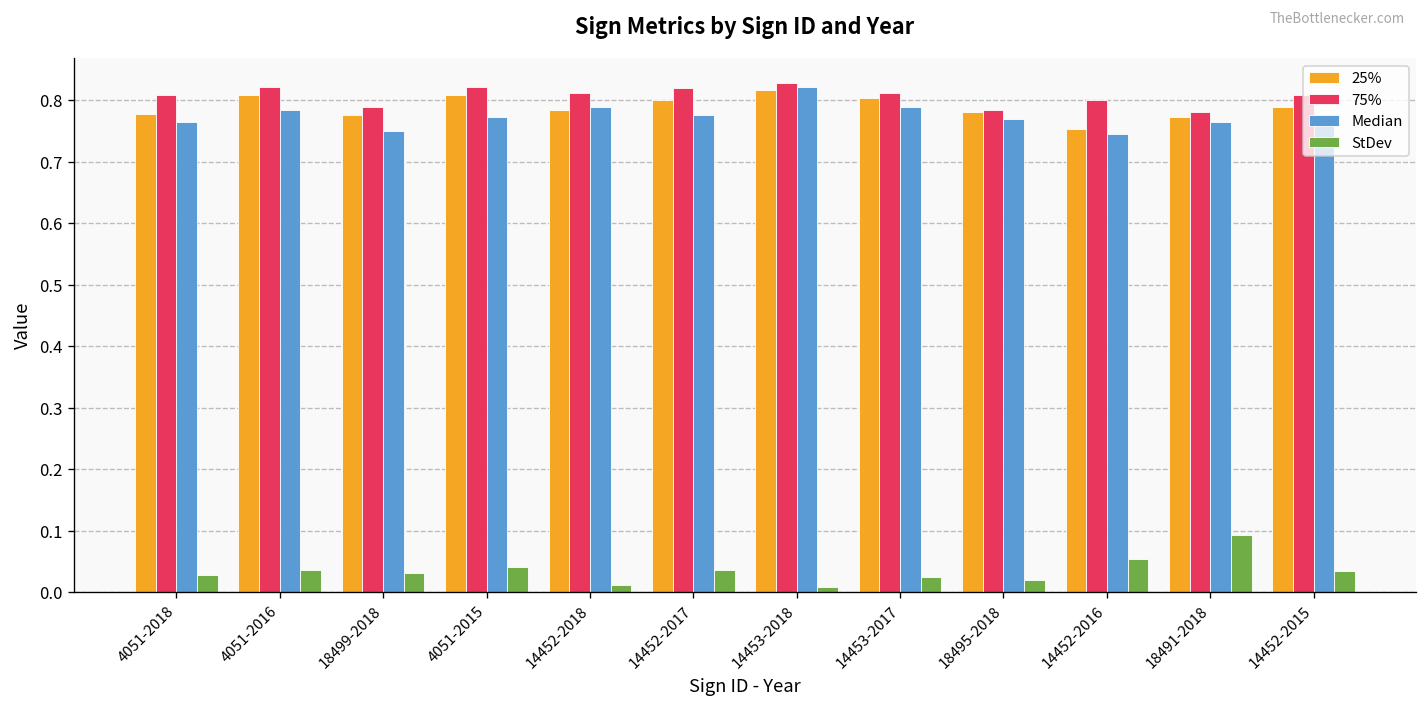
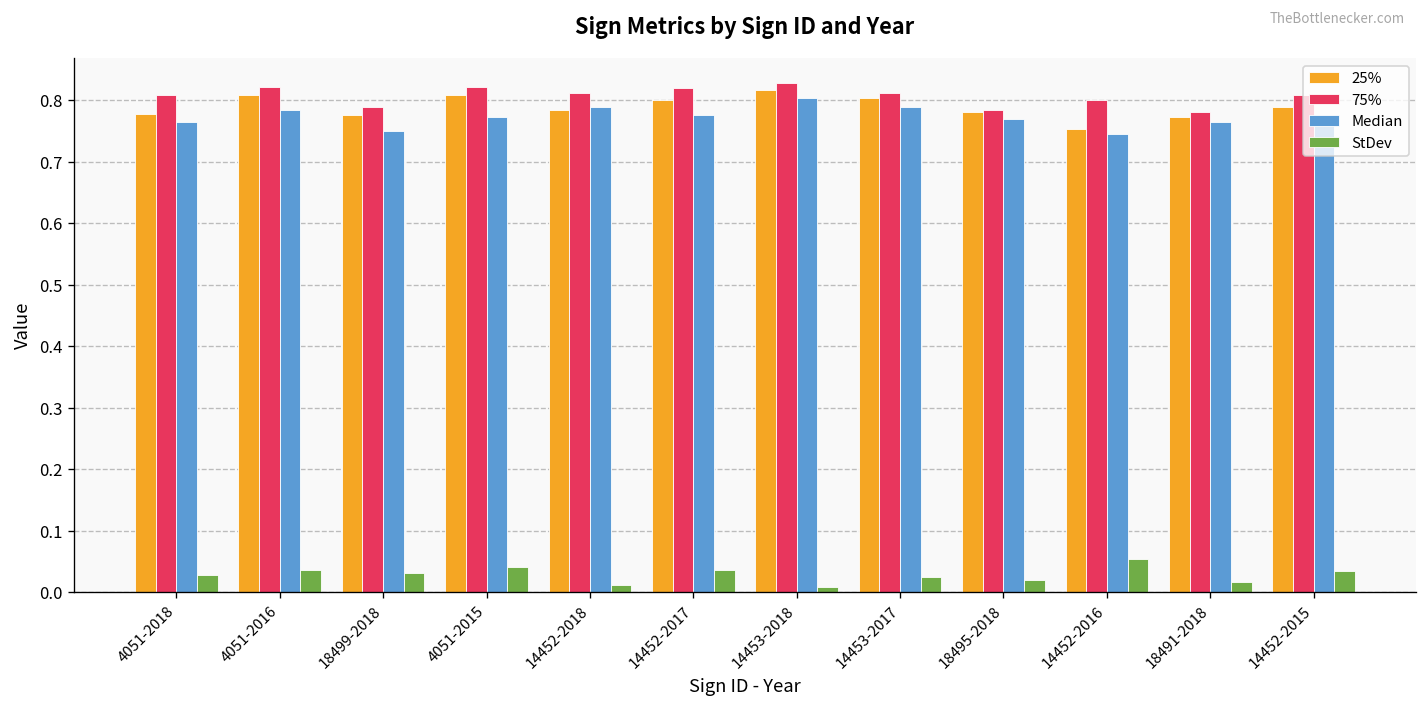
Median, 14453-2018: 0.82 -> 0.80
StDev, 18491-2018: 0.09 -> 0.02
